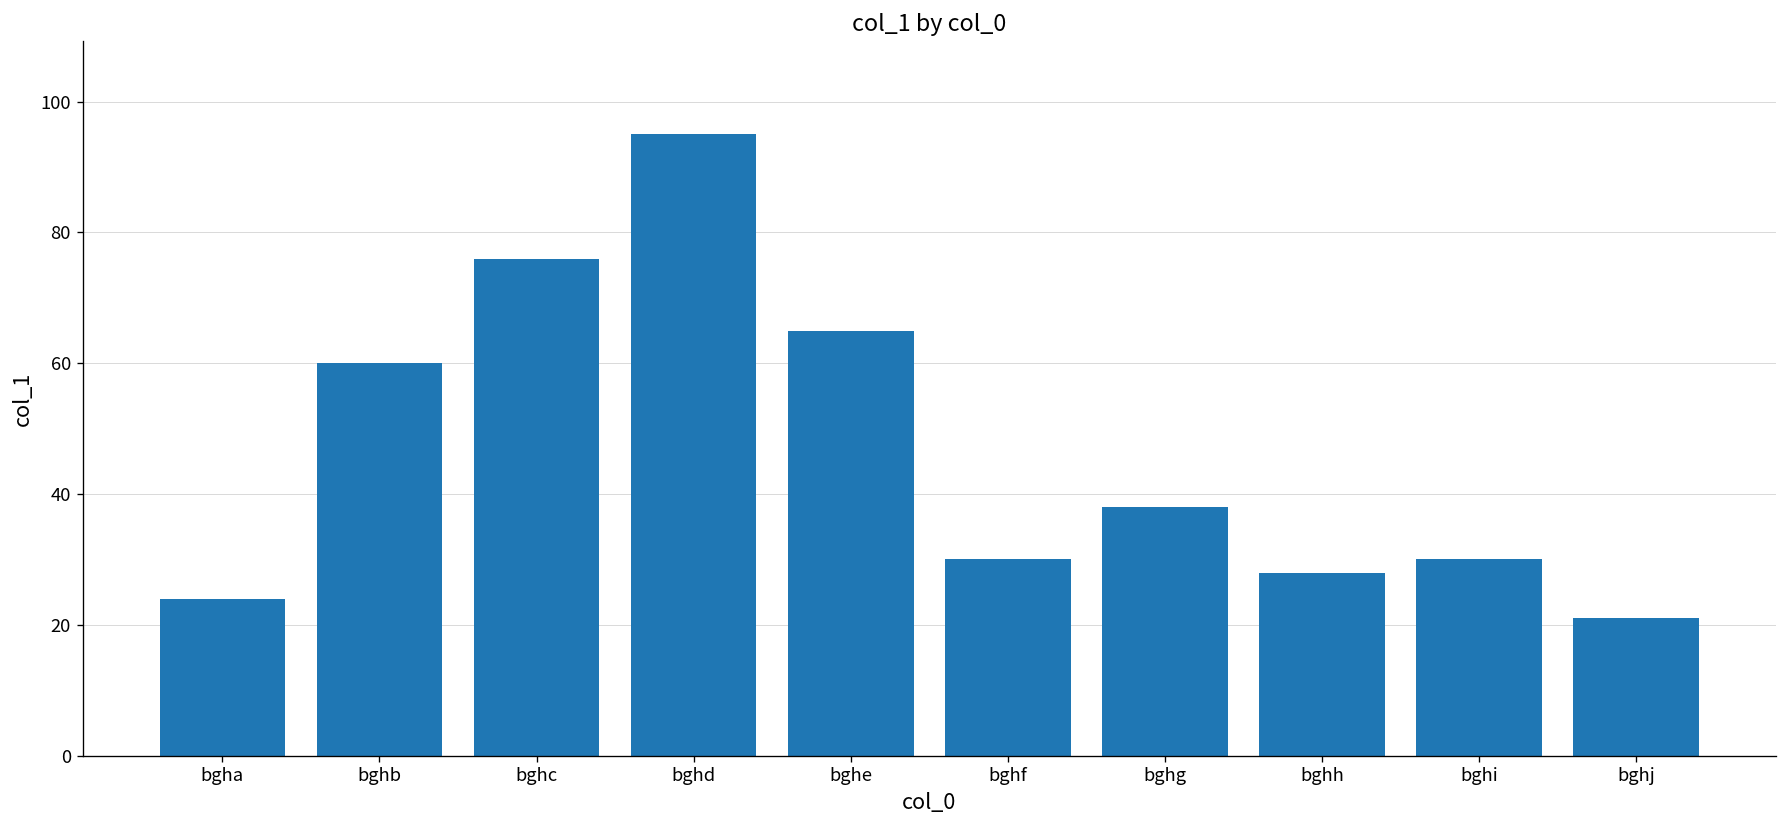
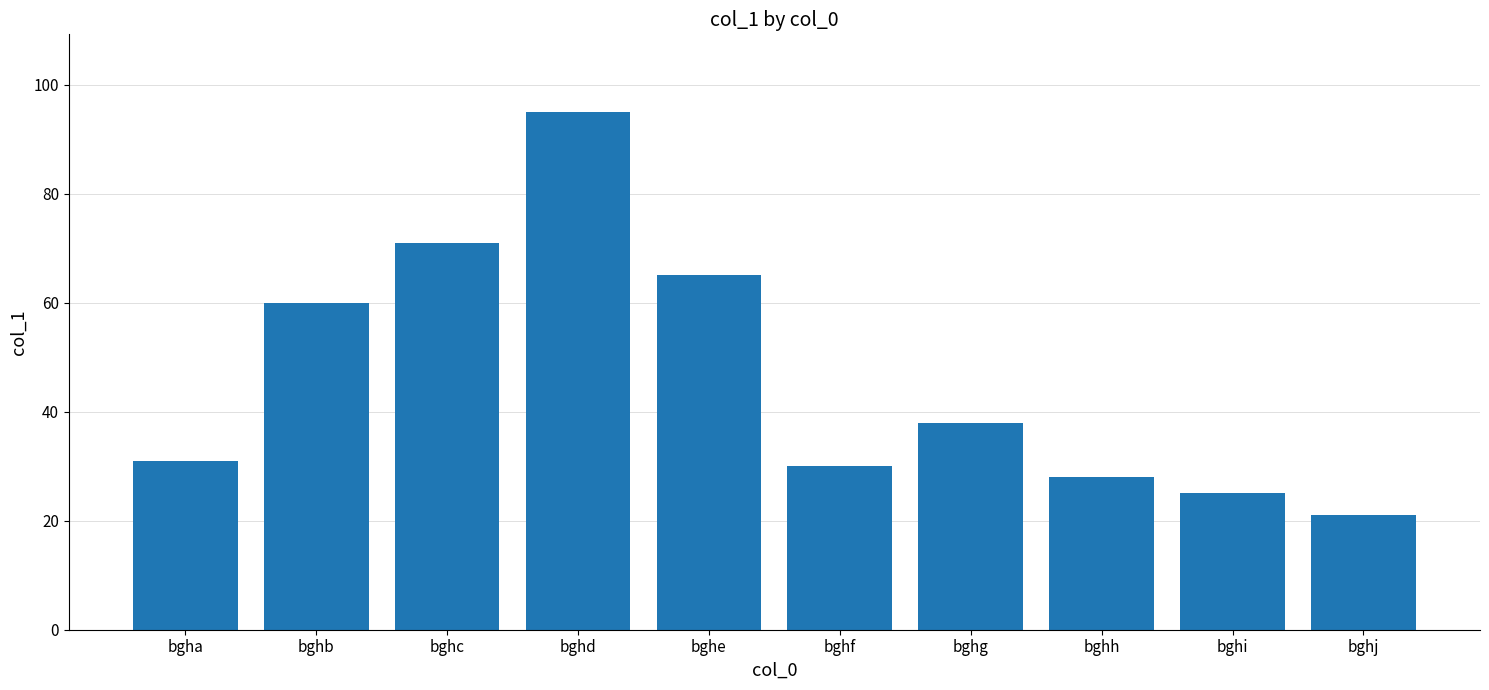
bgha: 24 -> 31
bghc: 76 -> 71
bghi: 30 -> 25
